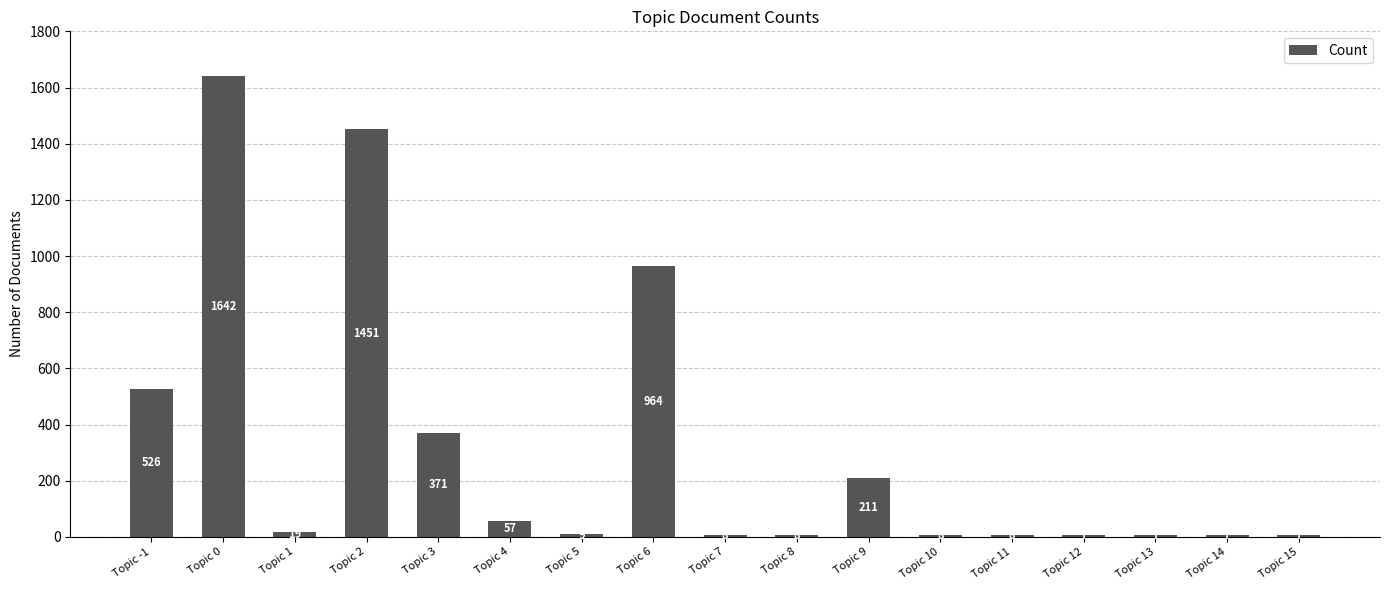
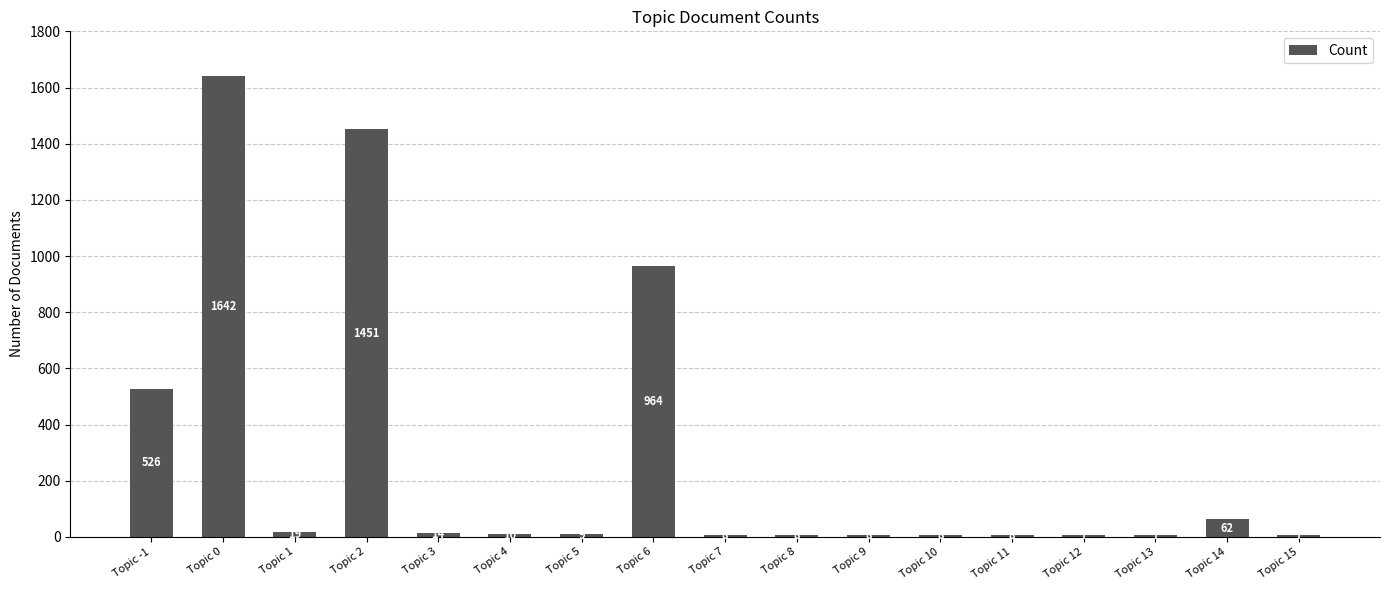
Topic 3: 370 -> 10
Topic 4: 60 -> 10
Topic 9: 210 -> 10
Topic 14: 10 -> 60
